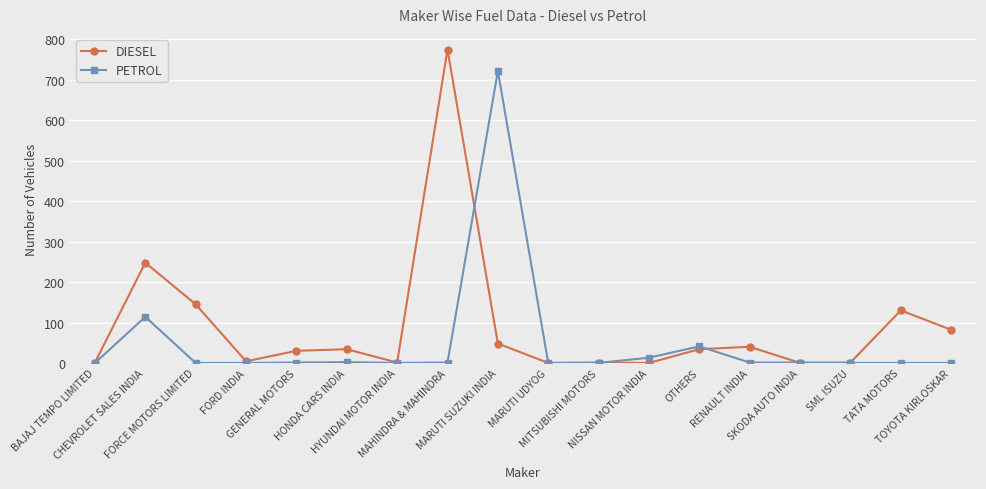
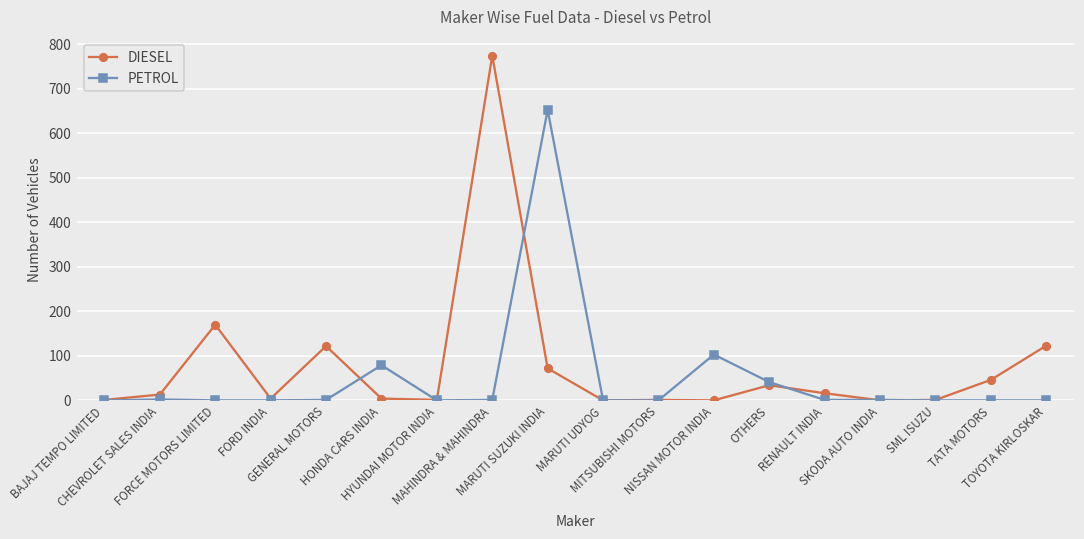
DIESEL, CHEVROLET SALES INDIA: 250 -> 10
PETROL, CHEVROLET SALES INDIA: 110 -> 0
DIESEL, FORCE MOTORS LIMITED: 150 -> 170
DIESEL, GENERAL MOTORS: 30 -> 120
DIESEL, HONDA CARS INDIA: 30 -> 0
PETROL, HONDA CARS INDIA: 0 -> 80
DIESEL, MARUTI SUZUKI INDIA: 50 -> 70
PETROL, MARUTI SUZUKI INDIA: 720 -> 650
PETROL, NISSAN MOTOR INDIA: 10 -> 100
DIESEL, RENAULT INDIA: 40 -> 20
DIESEL, TATA MOTORS: 130 -> 50
DIESEL, TOYOTA KIRLOSKAR: 80 -> 120
